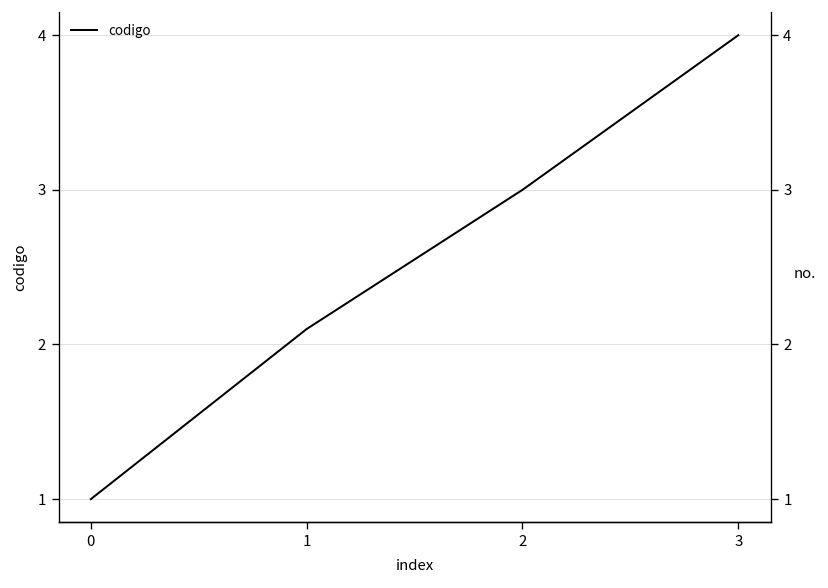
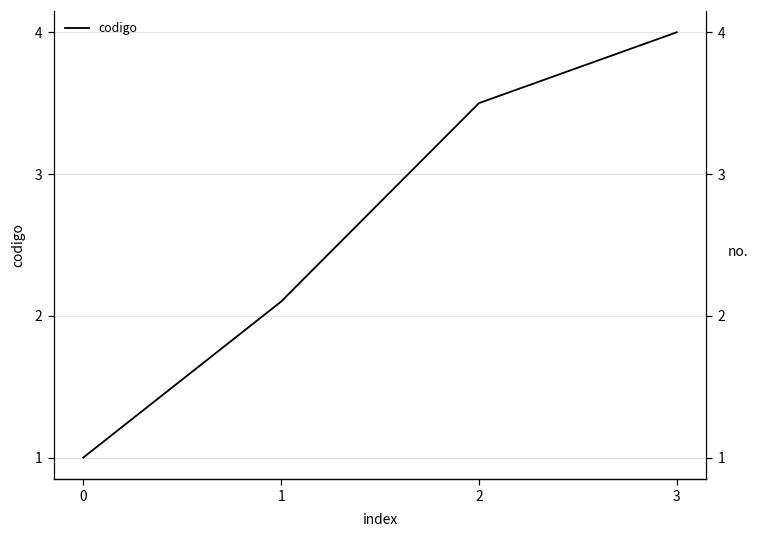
2: 3.0 -> 3.5
